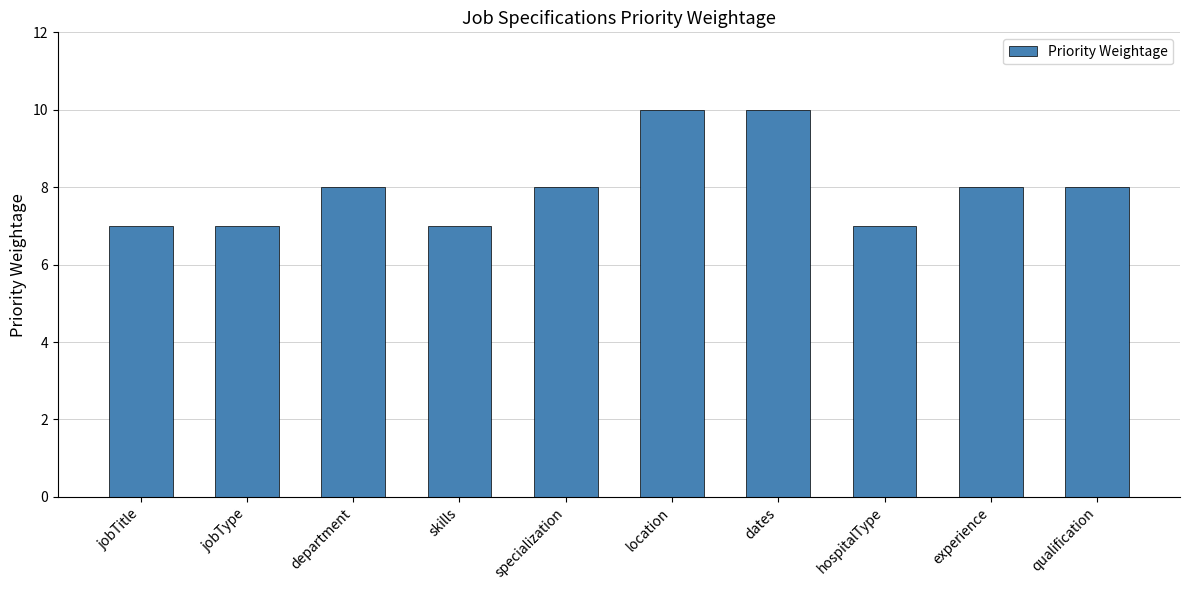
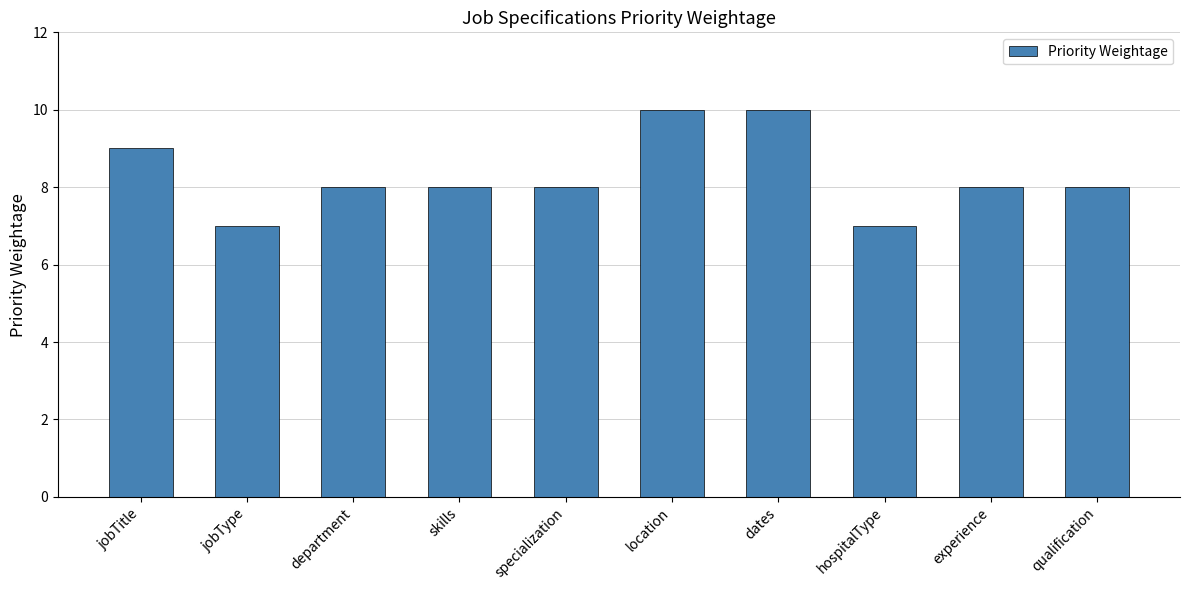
jobTitle: 7 -> 9
skills: 7 -> 8
